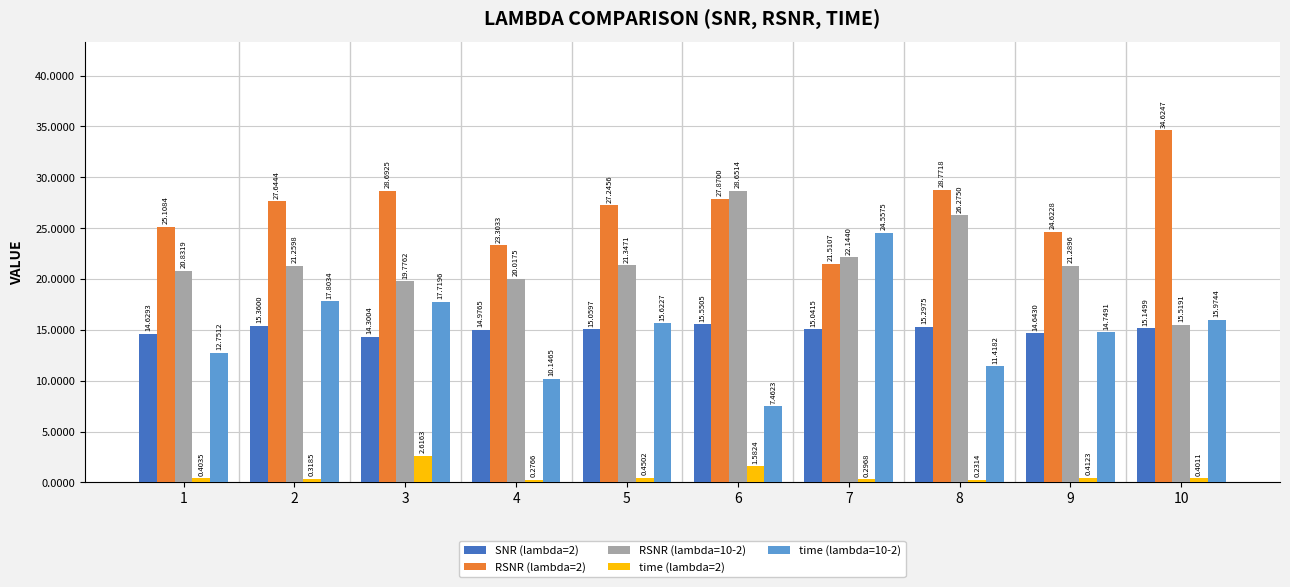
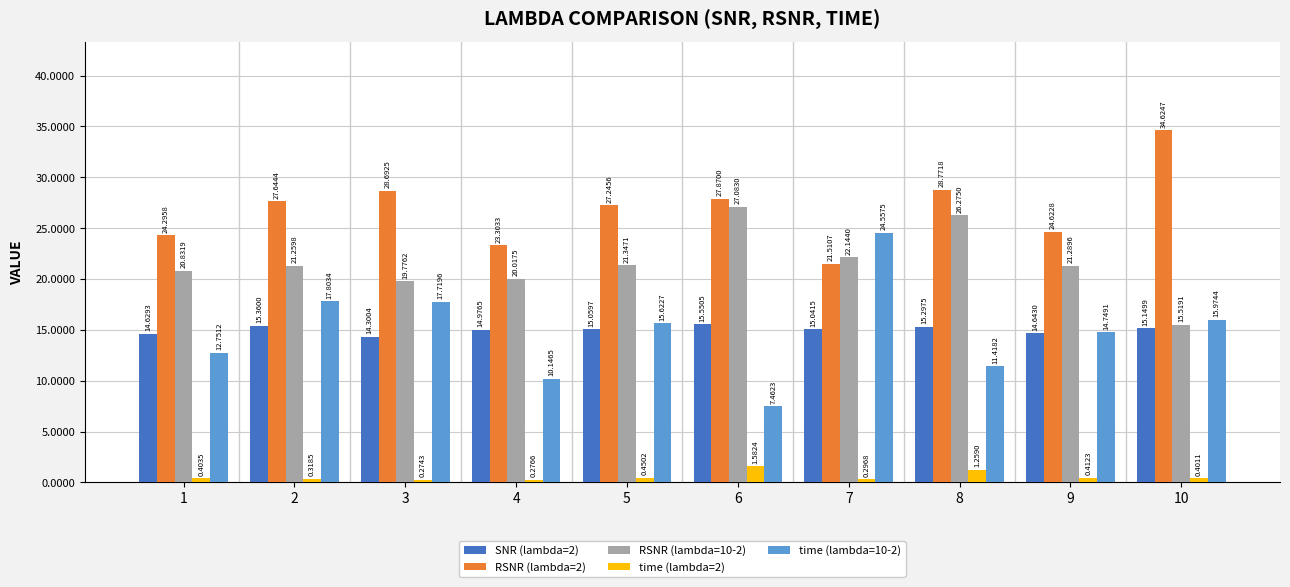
RSNR (lambda=2), 1: 25.1084 -> 24.2958
time (lambda=2), 3: 2.6163 -> 0.2743
RSNR (lambda=10-2), 6: 28.6514 -> 27.0830
time (lambda=2), 8: 0.2314 -> 1.2590
